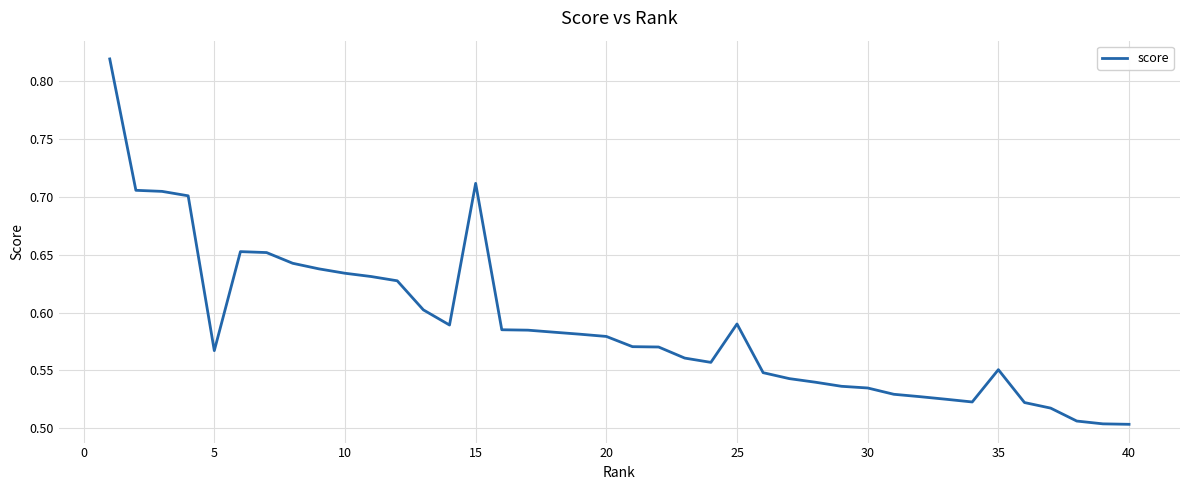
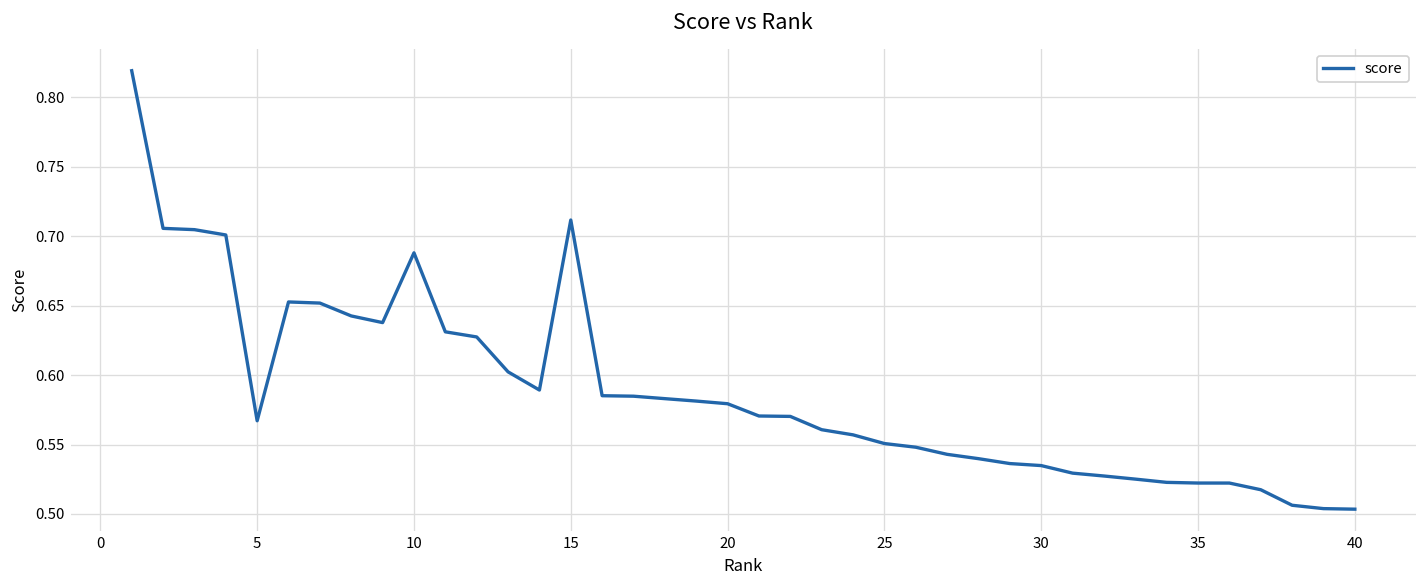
10: 0.634 -> 0.688
25: 0.590 -> 0.551
35: 0.551 -> 0.522
